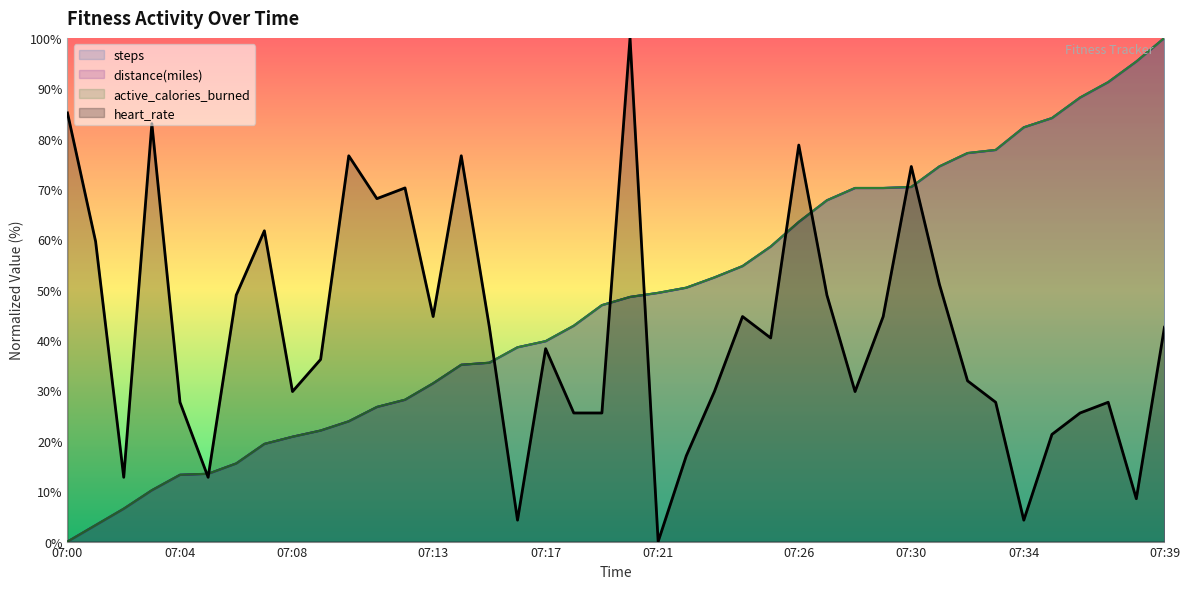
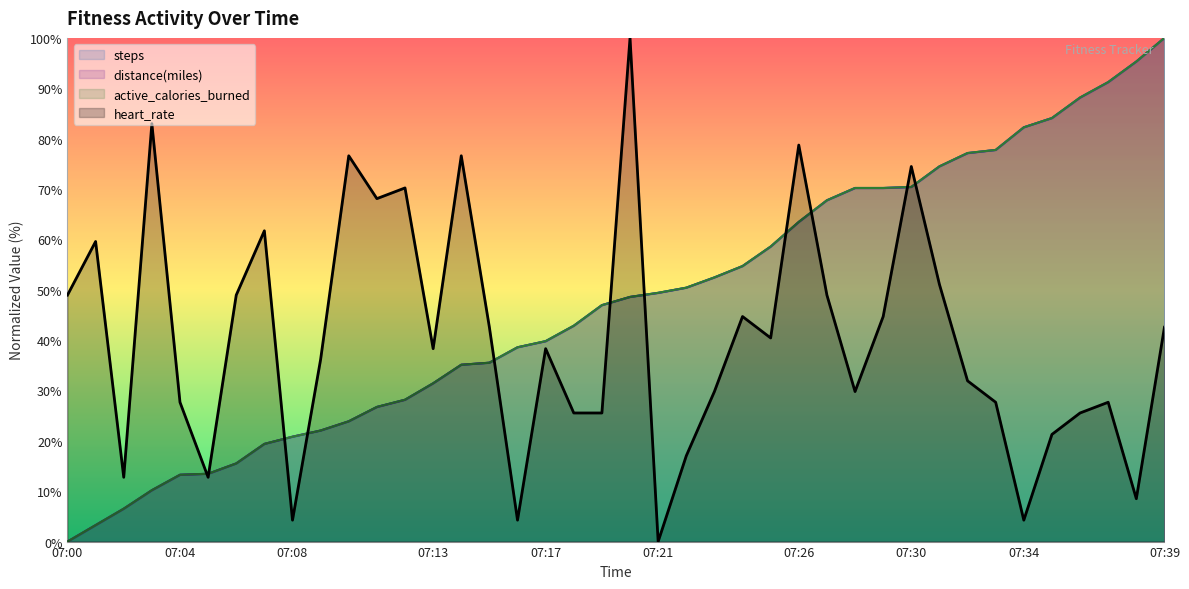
heart_rate, 07:00: 85% -> 49%
heart_rate, 07:08: 30% -> 4%
heart_rate, 07:13: 45% -> 38%
